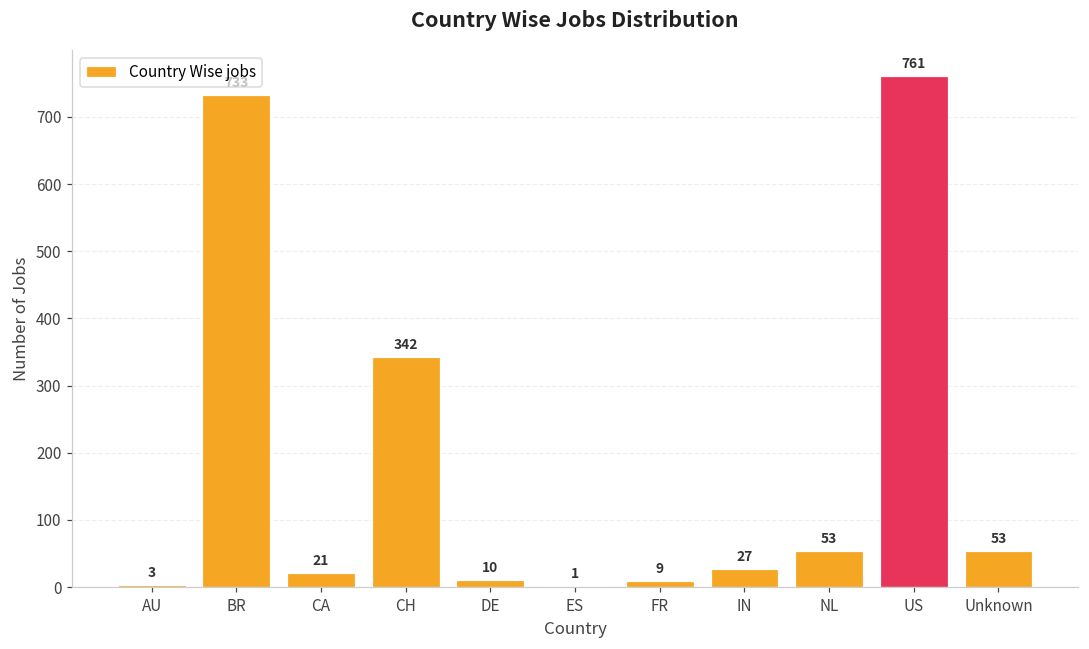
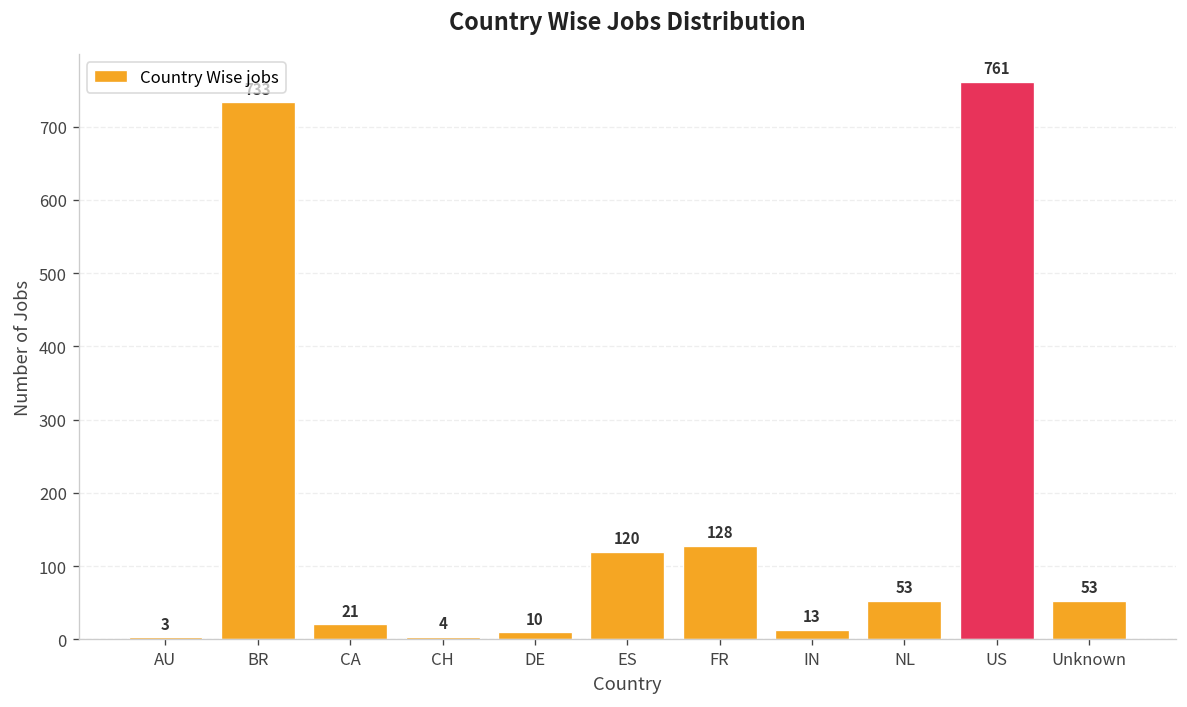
CH: 342 -> 4
ES: 1 -> 120
FR: 9 -> 128
IN: 27 -> 13
